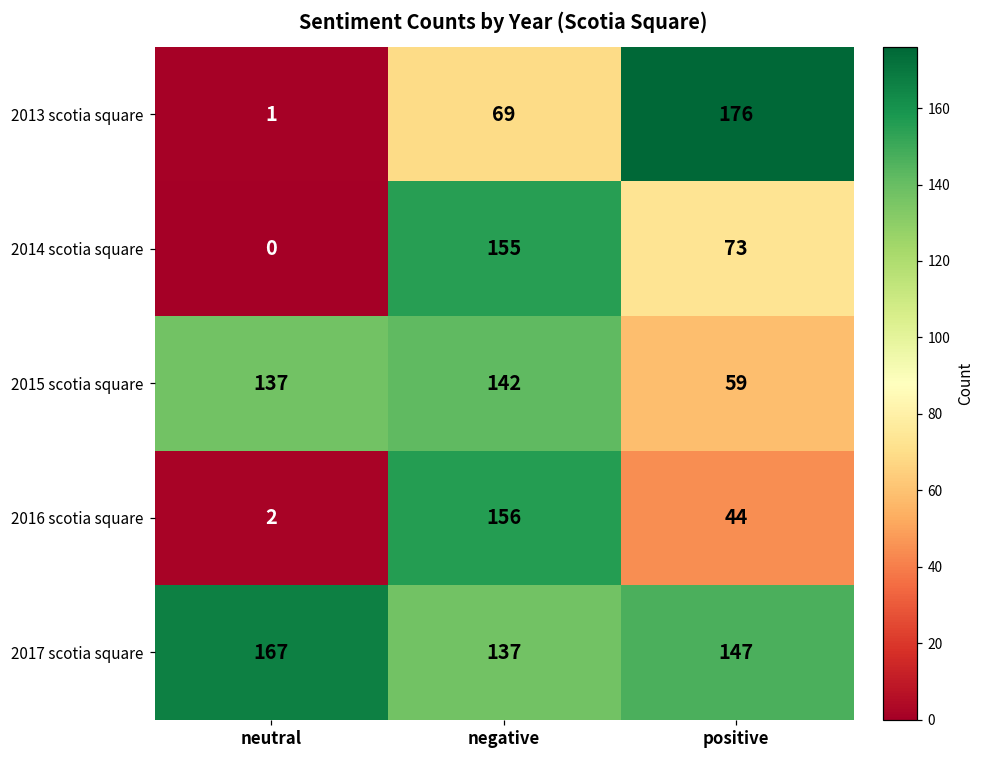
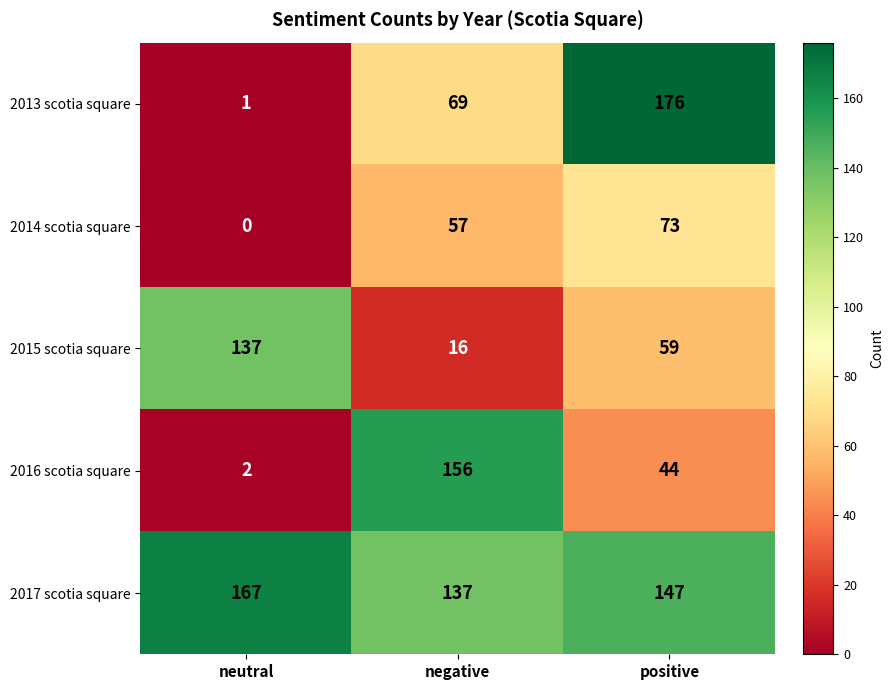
2014 scotia square, negative: 155 -> 57
2015 scotia square, negative: 142 -> 16
